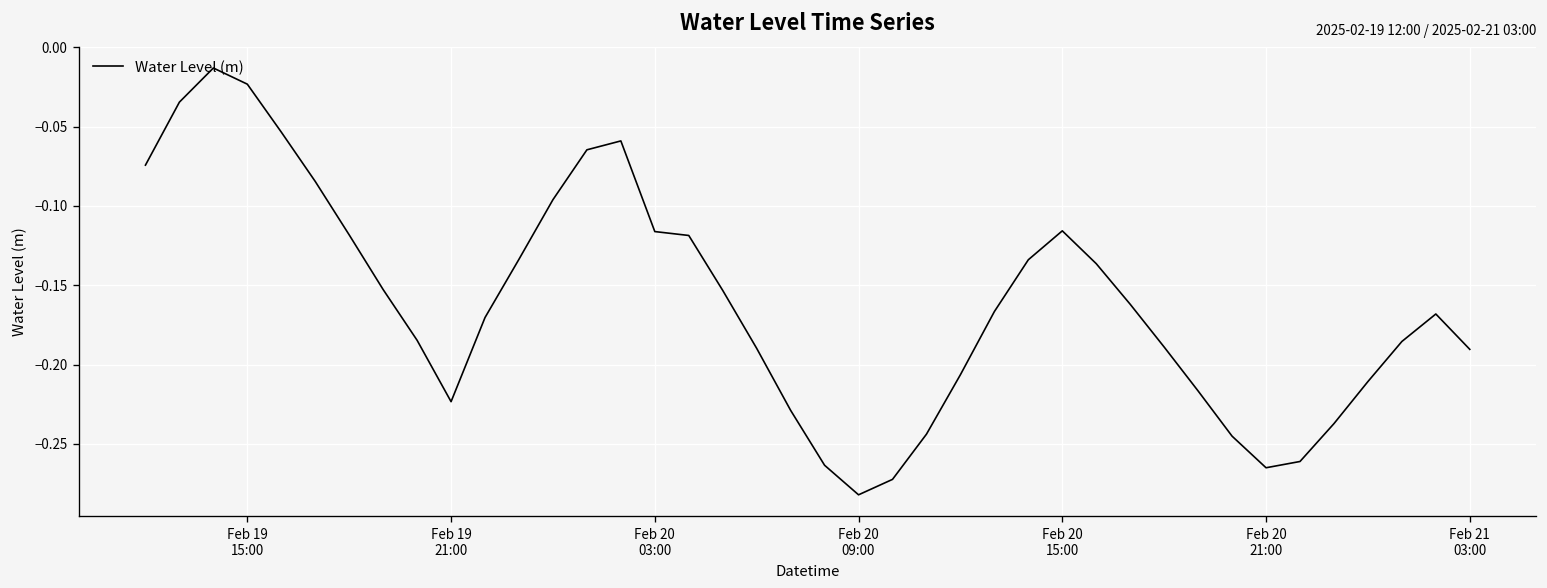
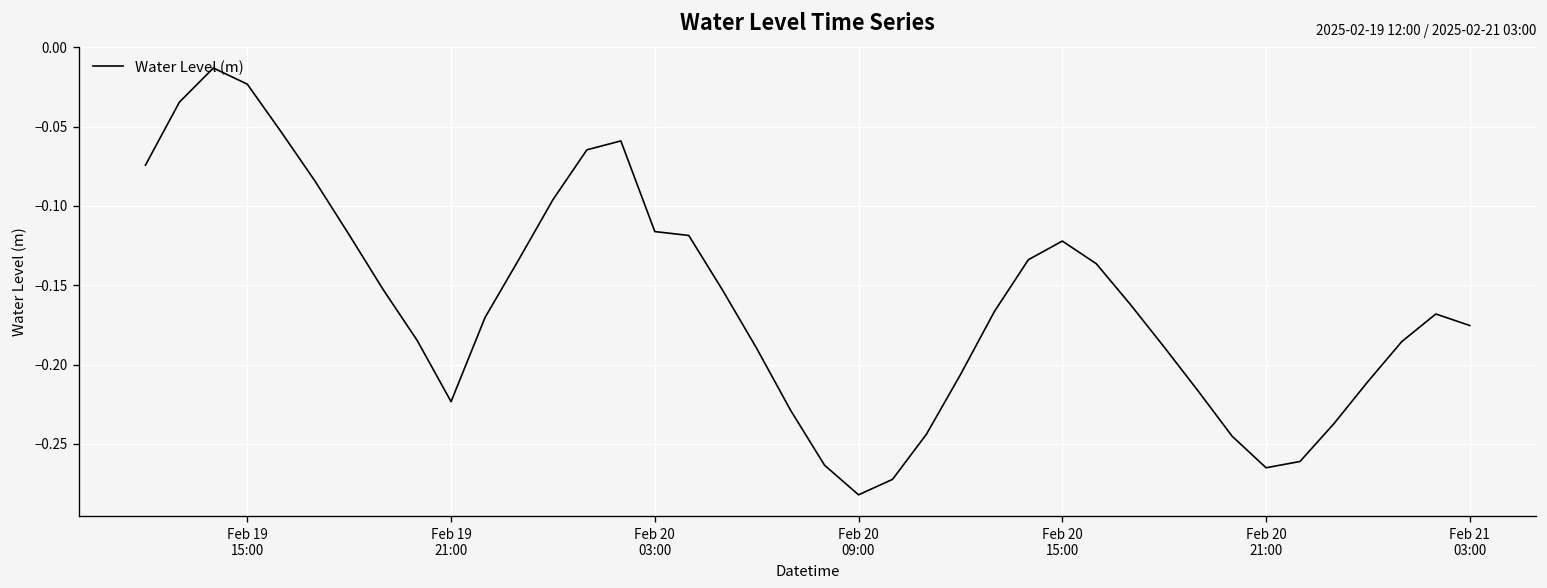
Feb 20 15:00: -0.116 -> -0.122
Feb 21 03:00: -0.190 -> -0.175
